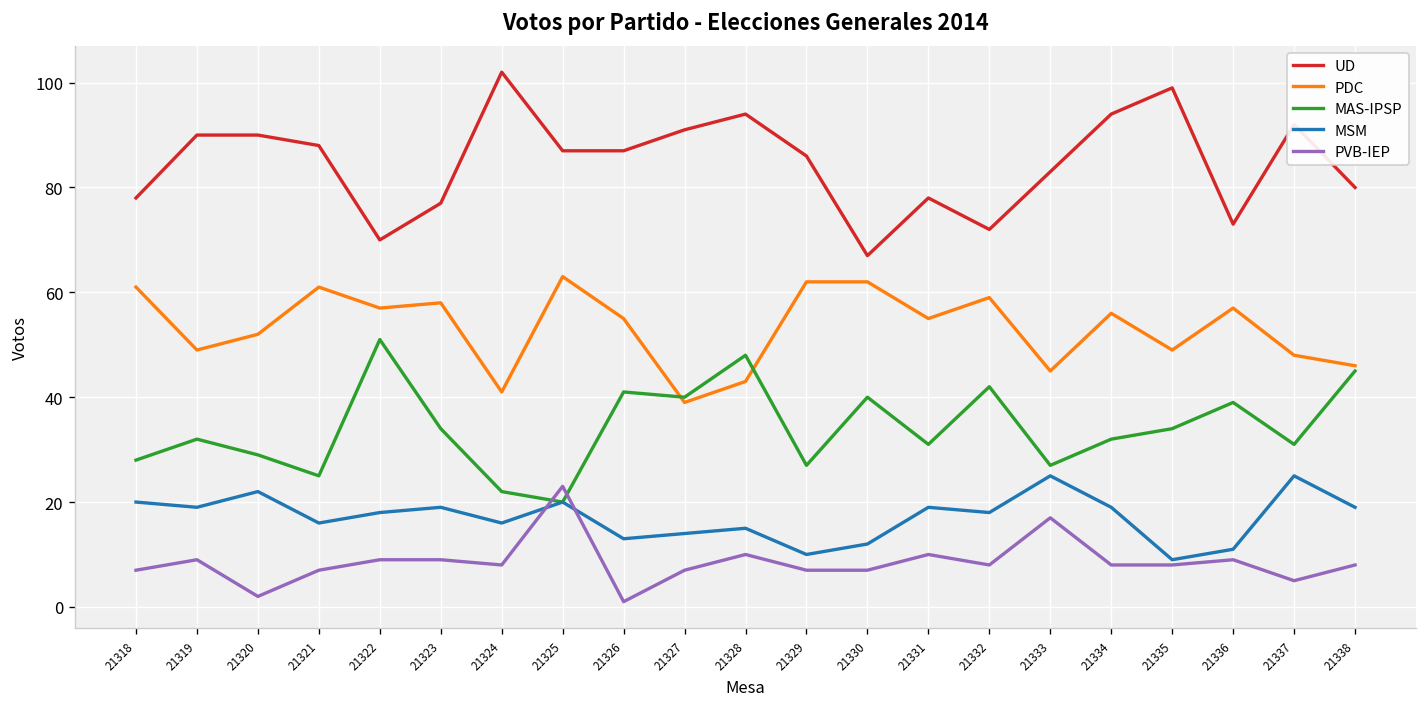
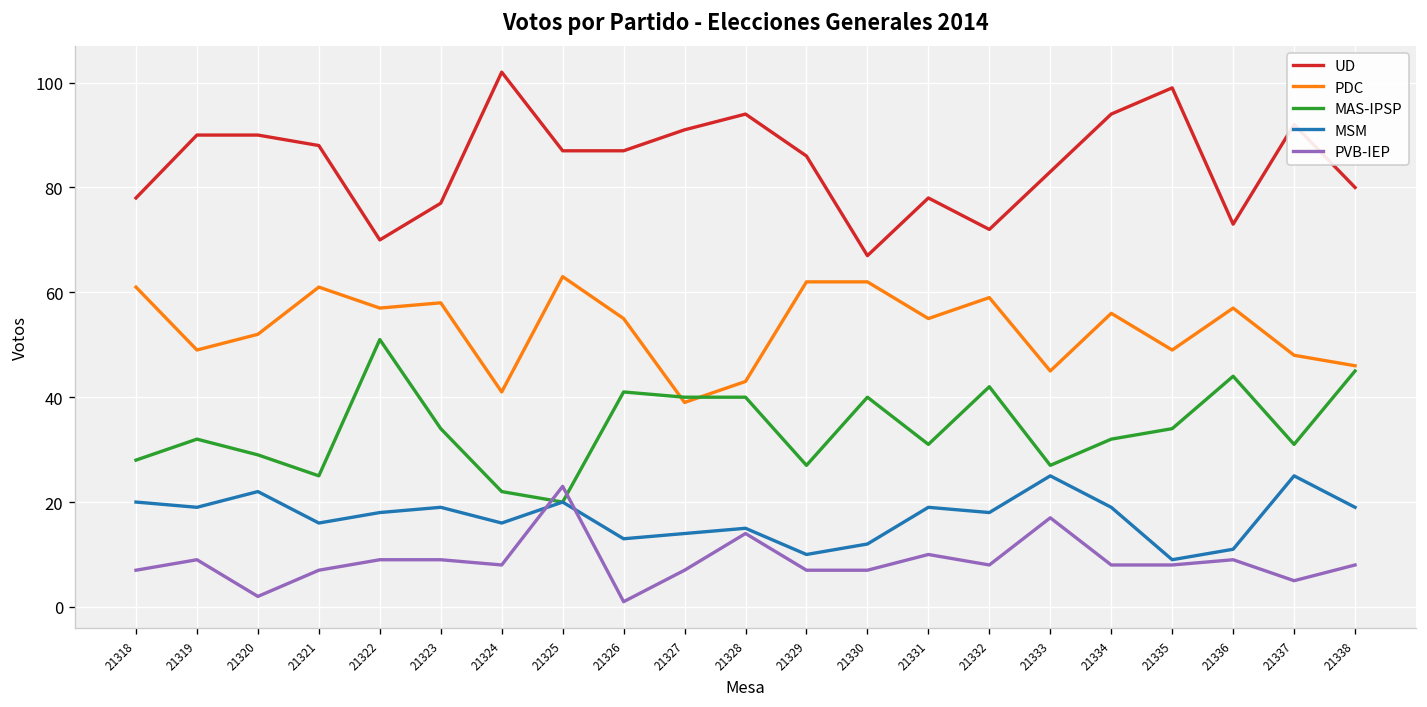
MAS-IPSP, 21328: 48 -> 40
PVB-IEP, 21328: 10 -> 14
MAS-IPSP, 21336: 39 -> 44
